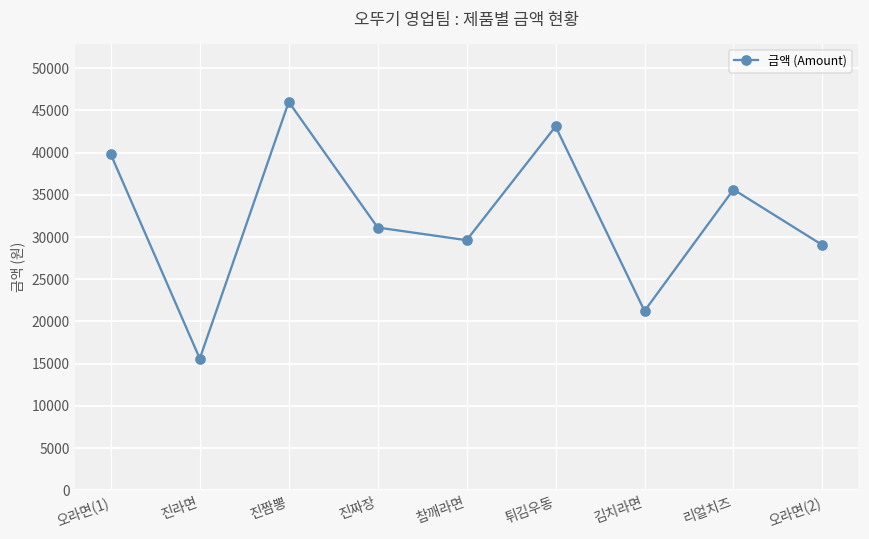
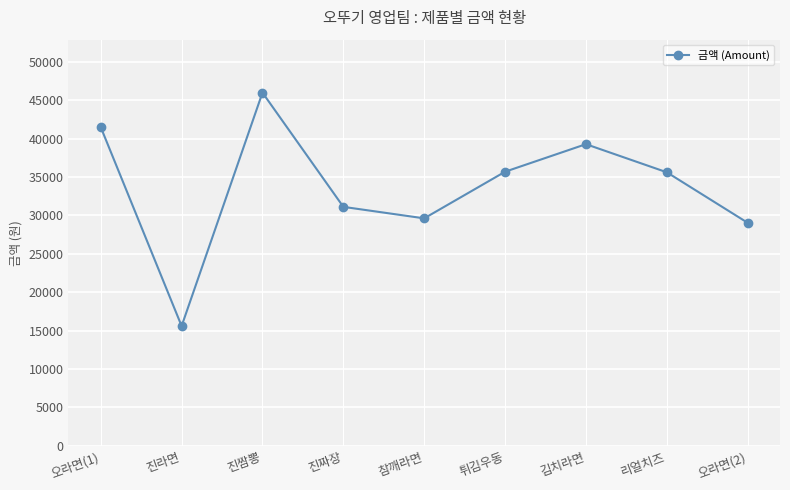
오라면(1): 40000 -> 42000
튀김우동: 43000 -> 36000
김치라면: 21000 -> 39000
